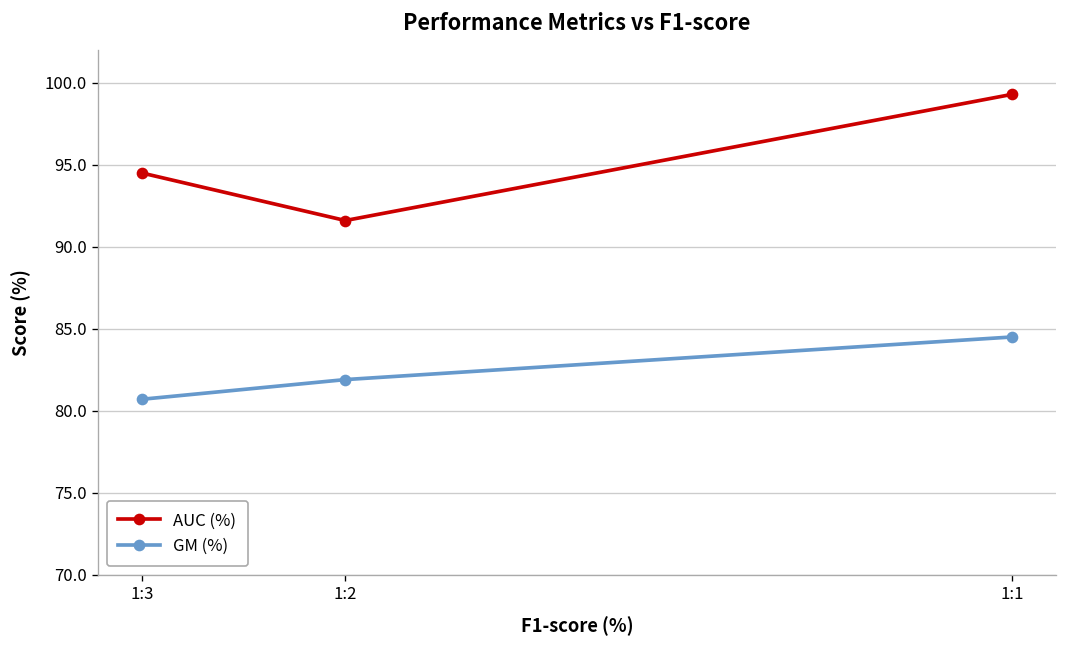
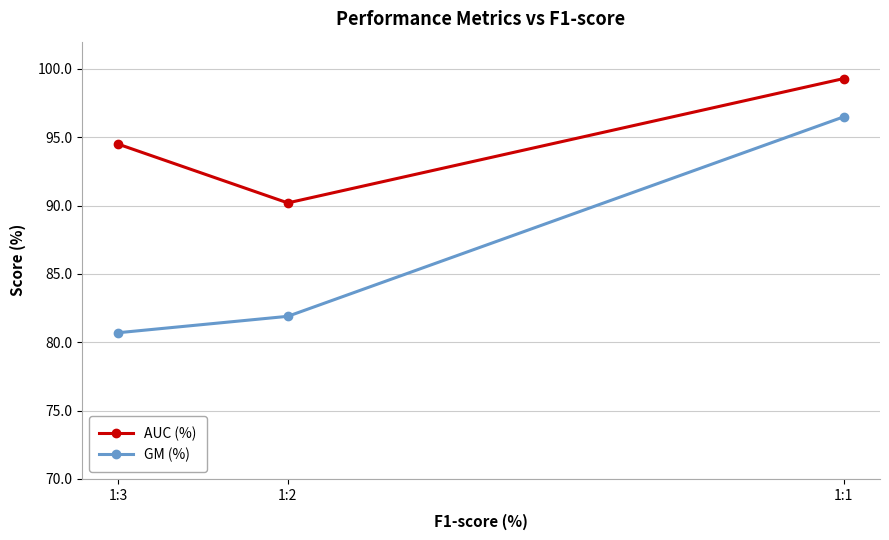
AUC (%), 1:2: 91.6 -> 90.2
GM (%), 1:1: 84.5 -> 96.5
